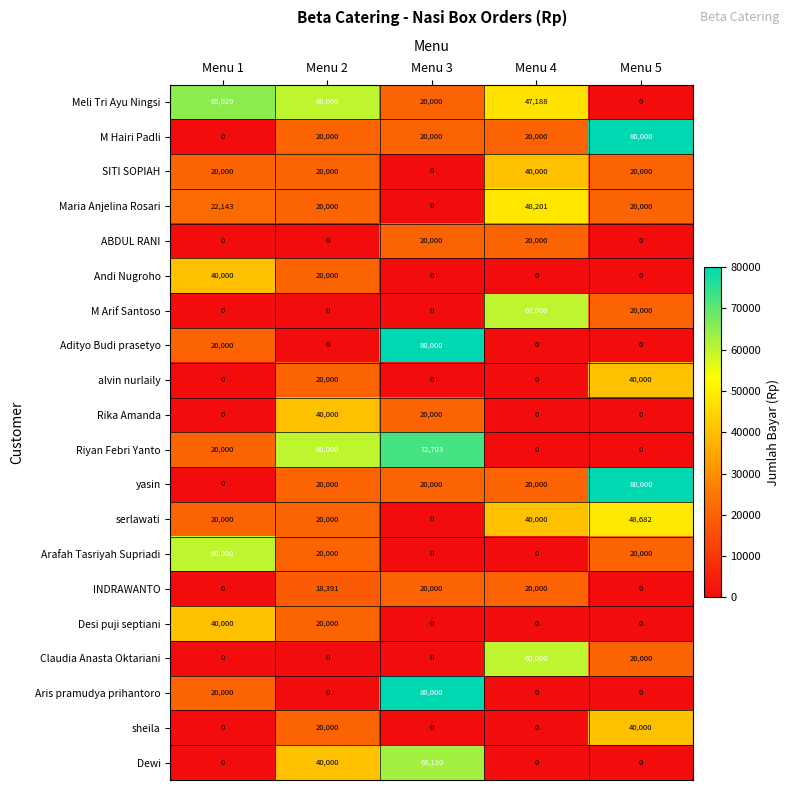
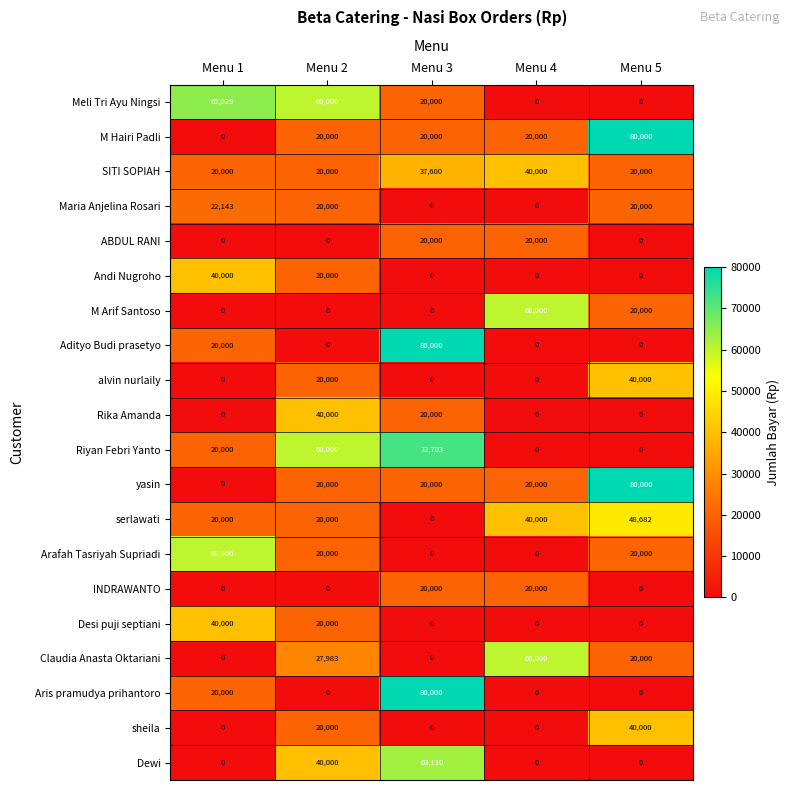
Meli Tri Ayu Ningsi, Menu 4: 47,188 -> 0
SITI SOPIAH, Menu 3: 0 -> 37,600
Maria Anjelina Rosari, Menu 4: 48,201 -> 0
INDRAWANTO, Menu 2: 18,391 -> 0
Claudia Anasta Oktariani, Menu 2: 0 -> 27,983
